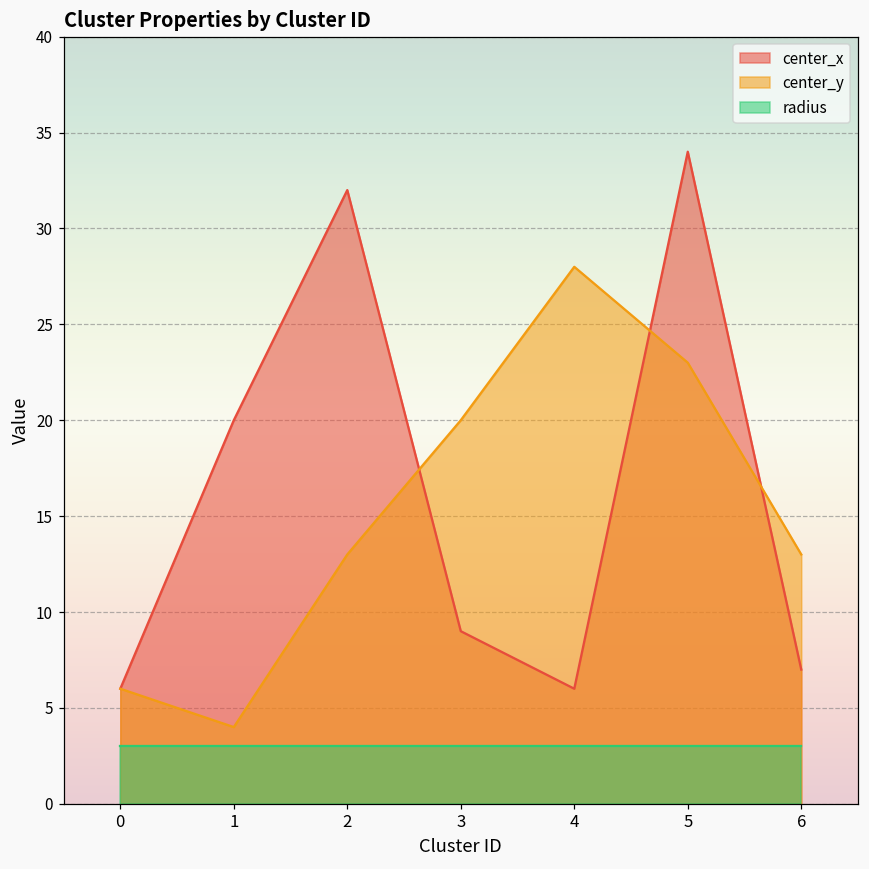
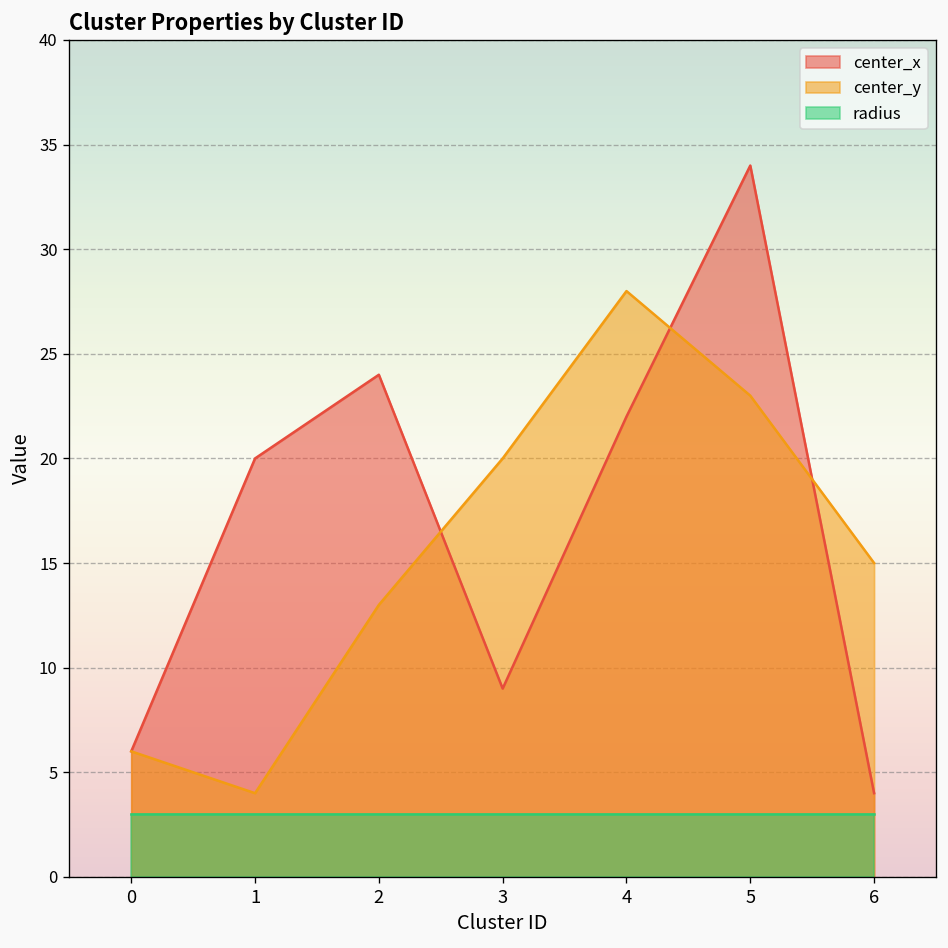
center_x, 2: 32 -> 24
center_x, 4: 6 -> 22
center_x, 6: 7 -> 4
center_y, 6: 13 -> 15
